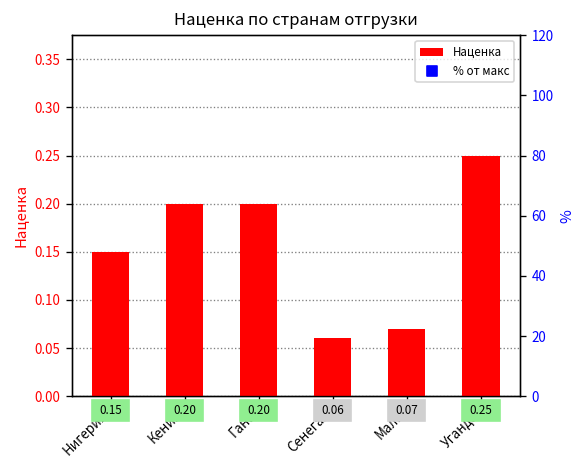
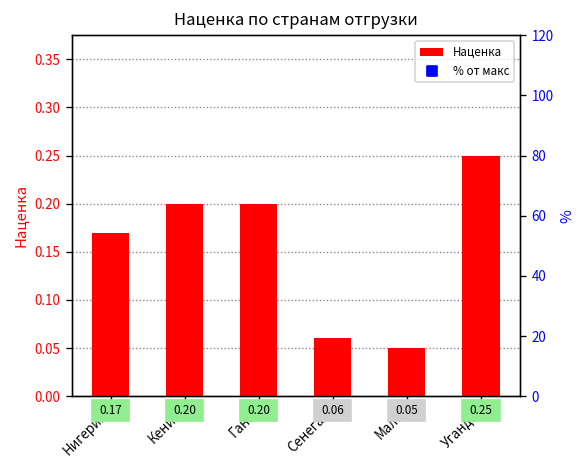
Наценка, Нигерия: 0.15 -> 0.17
Наценка, Мали: 0.07 -> 0.05
